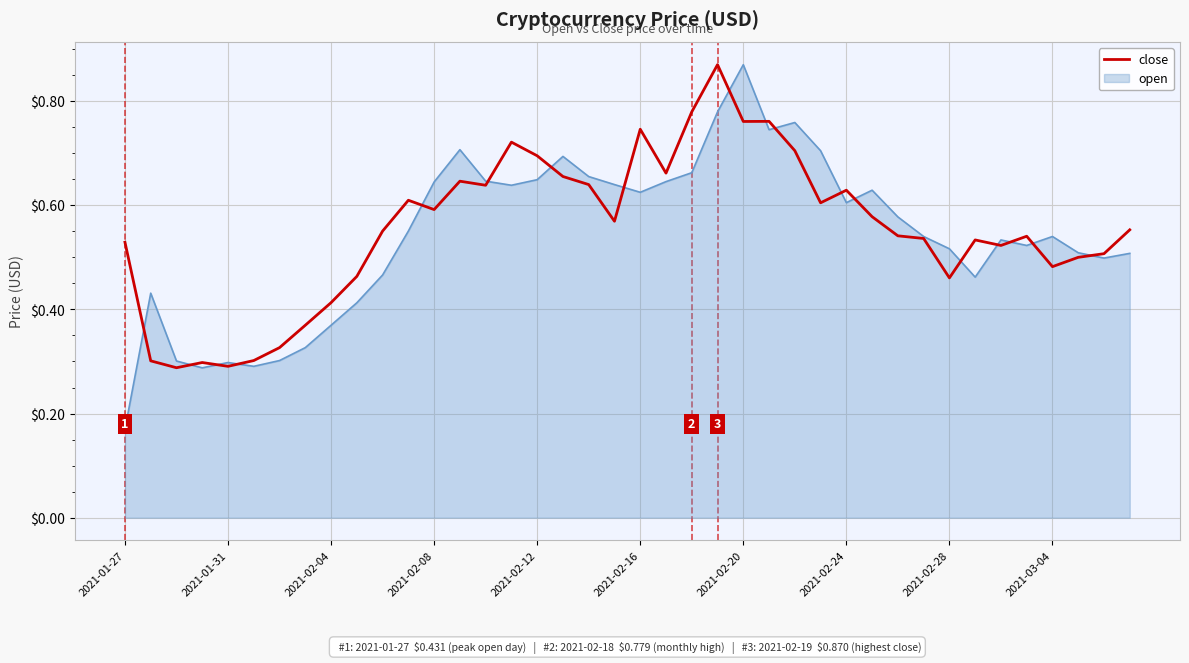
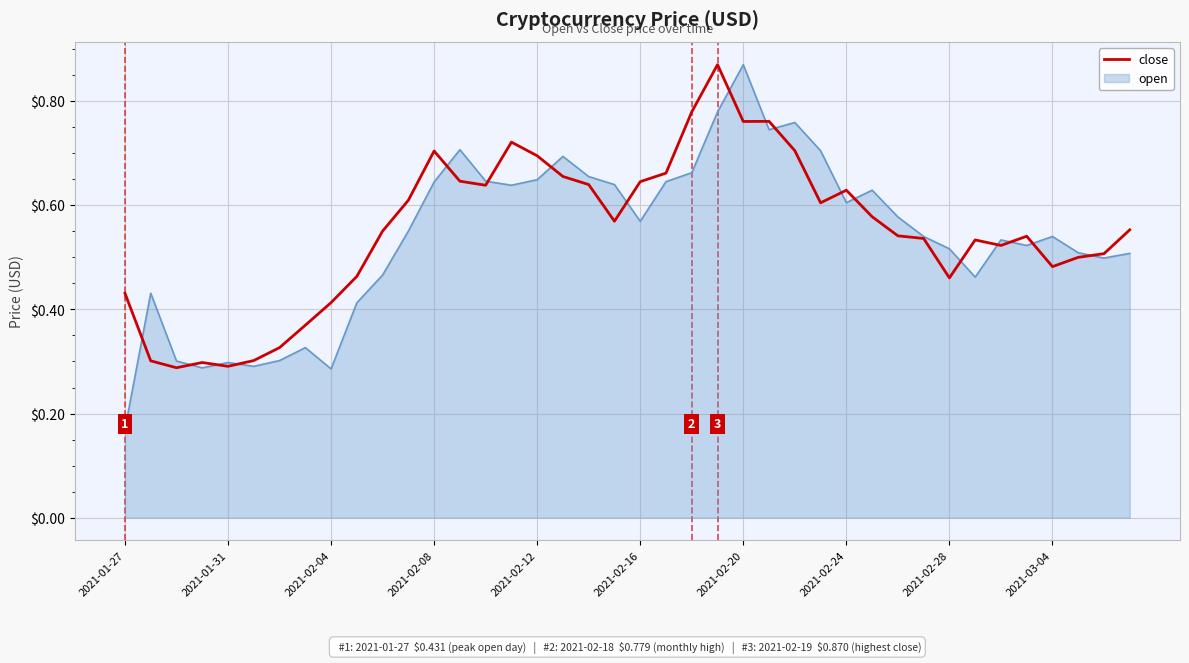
close, 2021-01-27: $0.53 -> $0.43
open, 2021-02-04: $0.37 -> $0.29
close, 2021-02-08: $0.59 -> $0.70
close, 2021-02-16: $0.75 -> $0.65
open, 2021-02-16: $0.62 -> $0.57
